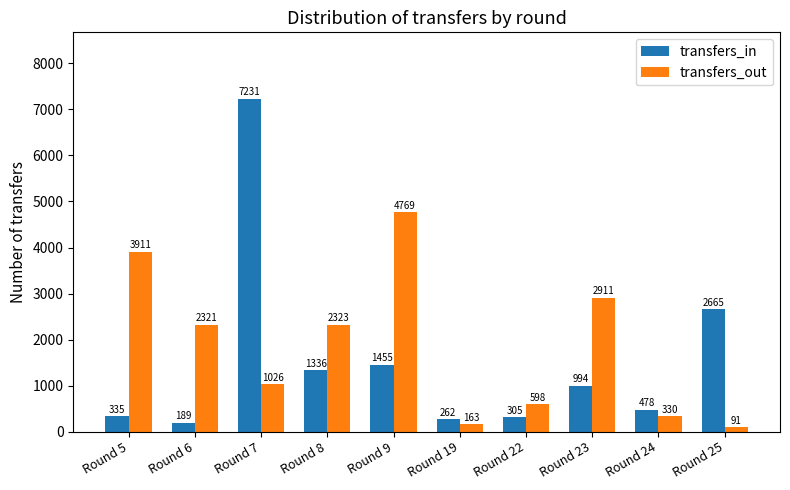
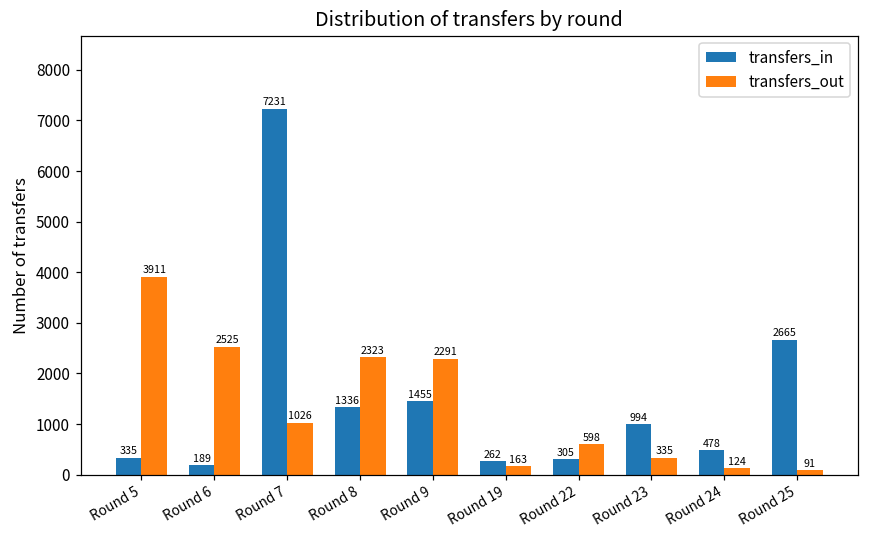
transfers_out, Round 6: 2321 -> 2525
transfers_out, Round 9: 4769 -> 2291
transfers_out, Round 23: 2911 -> 335
transfers_out, Round 24: 330 -> 124
